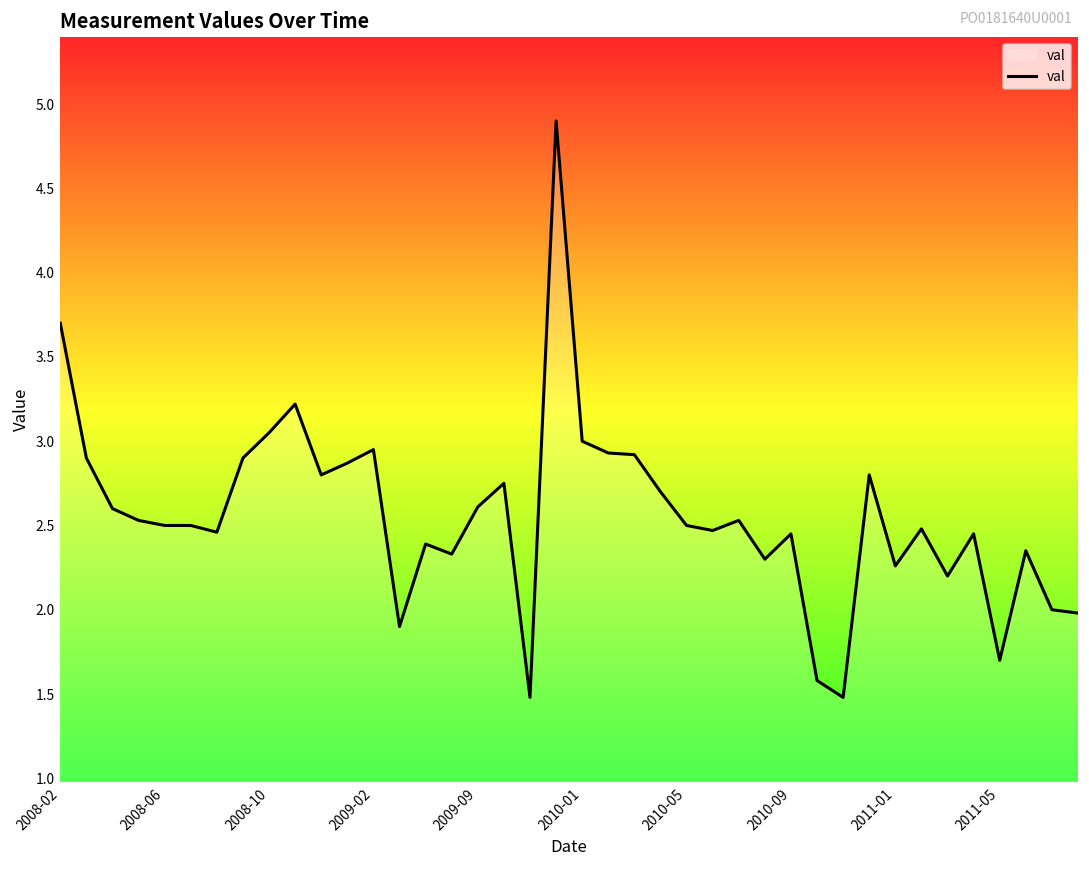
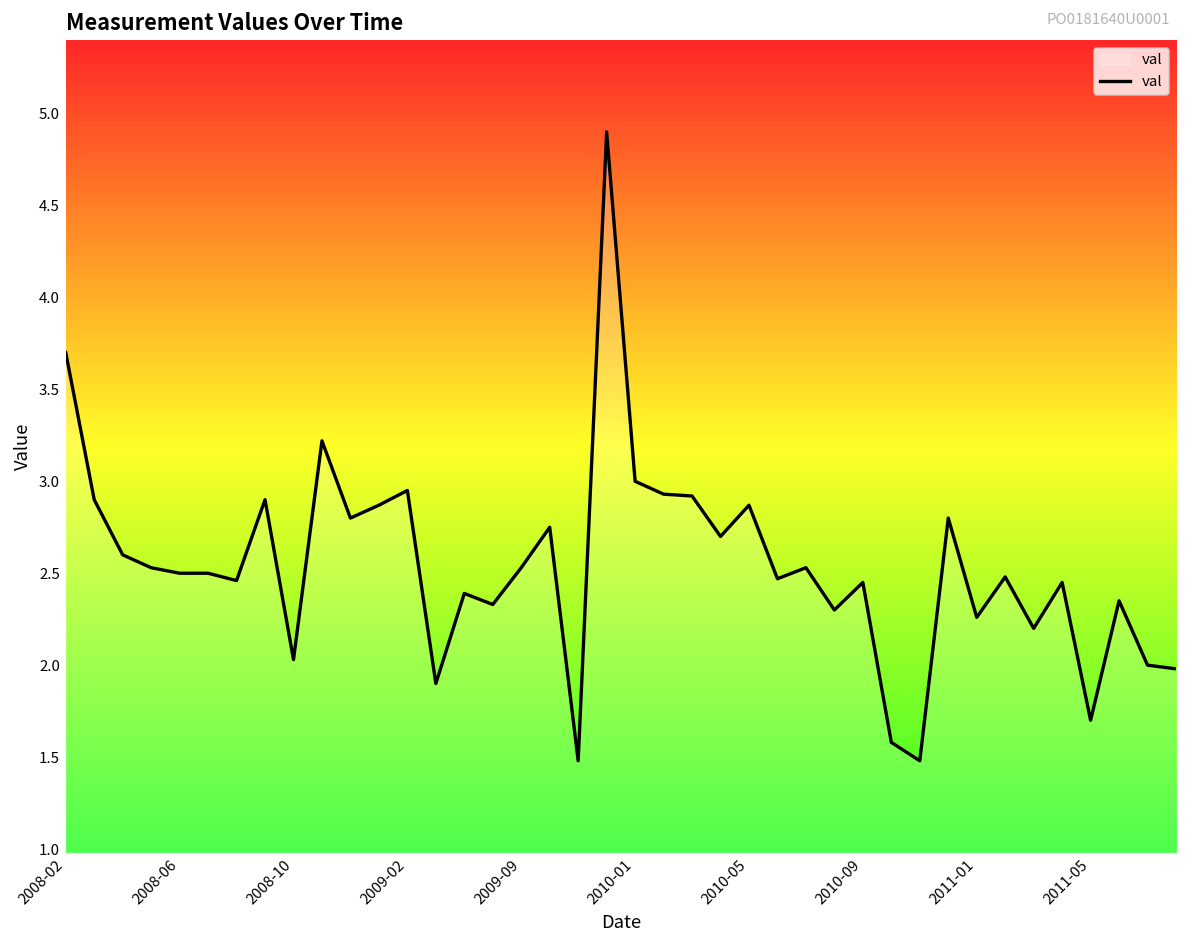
2008-10: 3.05 -> 2.03
2009-09: 2.61 -> 2.53
2010-05: 2.50 -> 2.87
